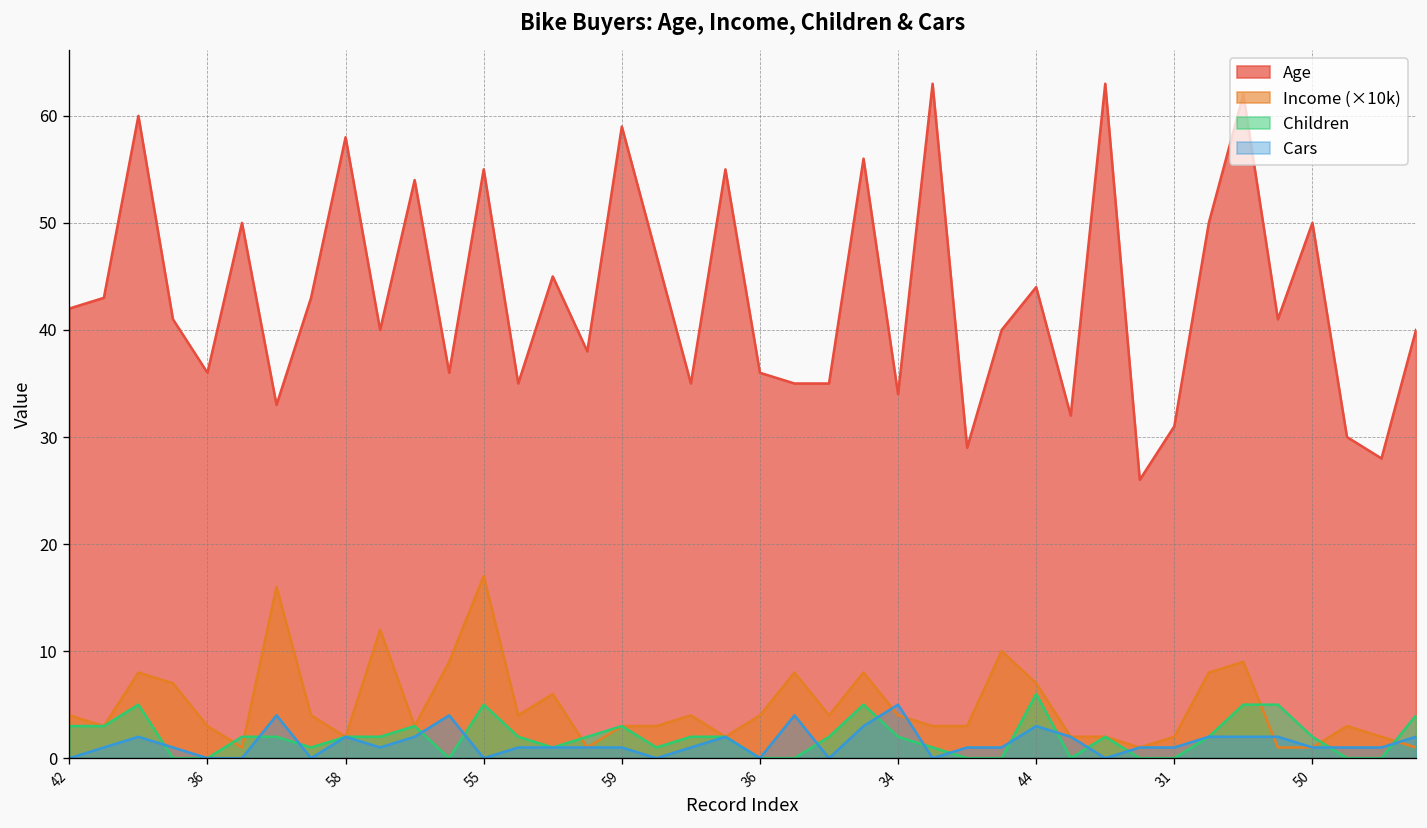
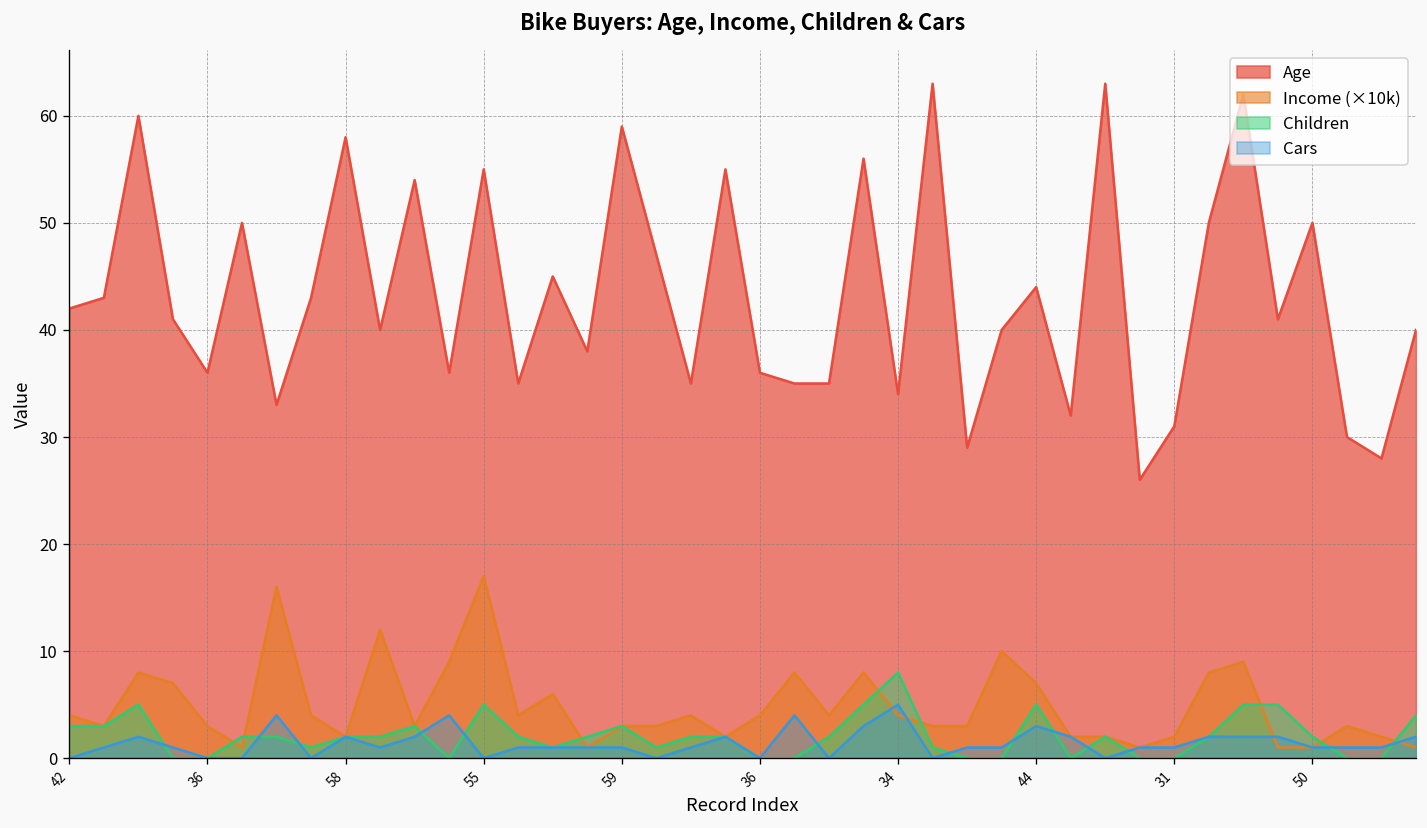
Children, 34: 2 -> 8
Children, 44: 6 -> 5
